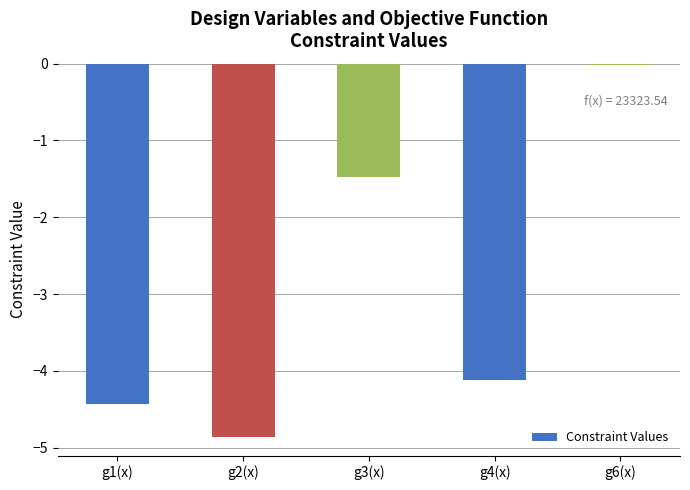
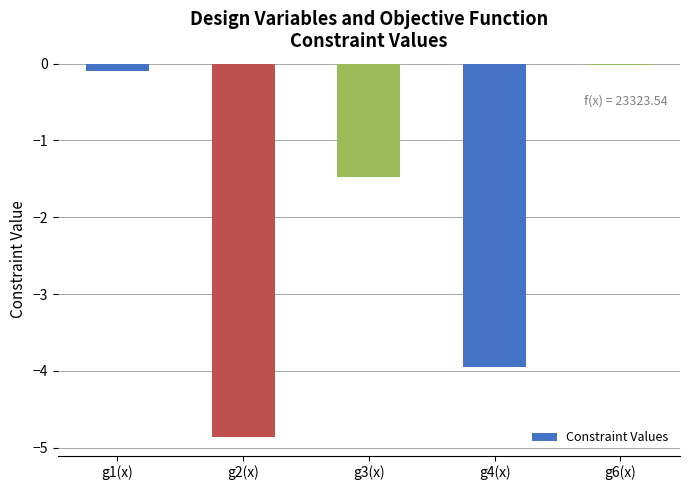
g1(x): -4.4 -> -0.1
g4(x): -4.1 -> -3.9
